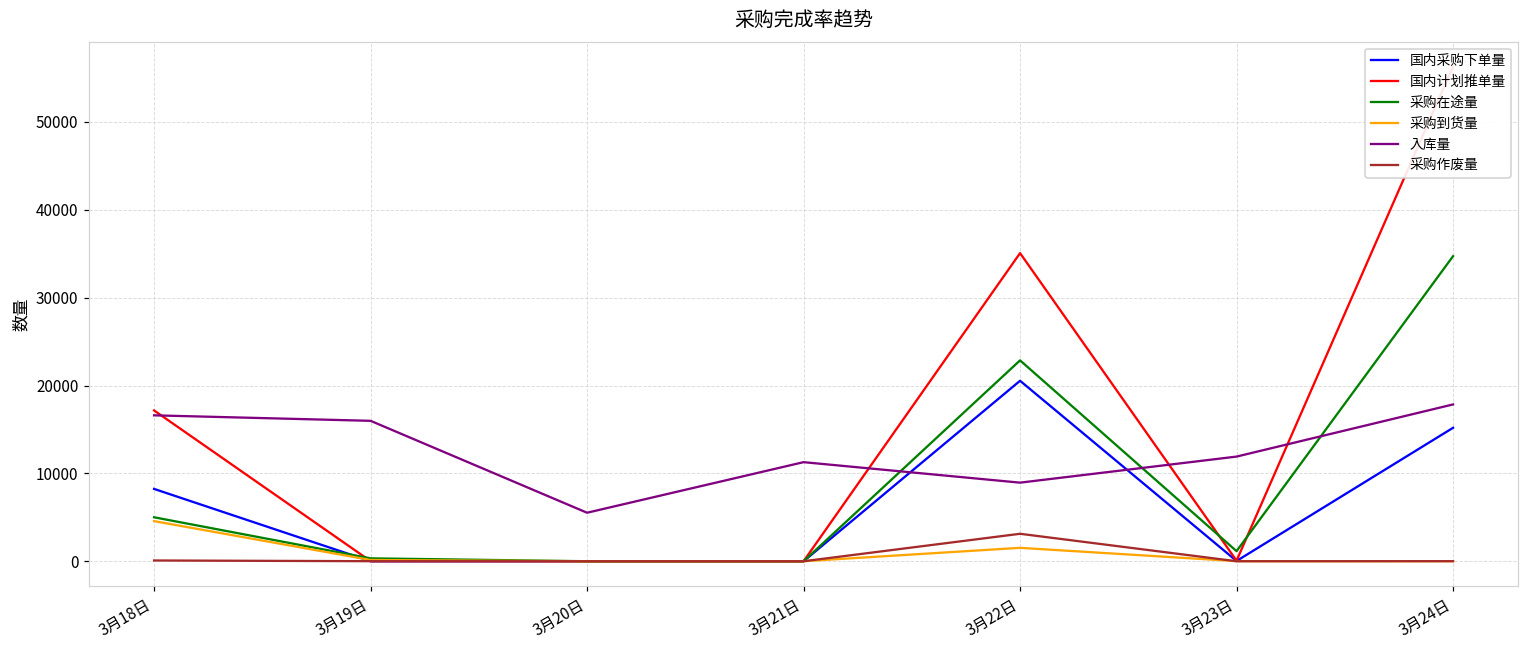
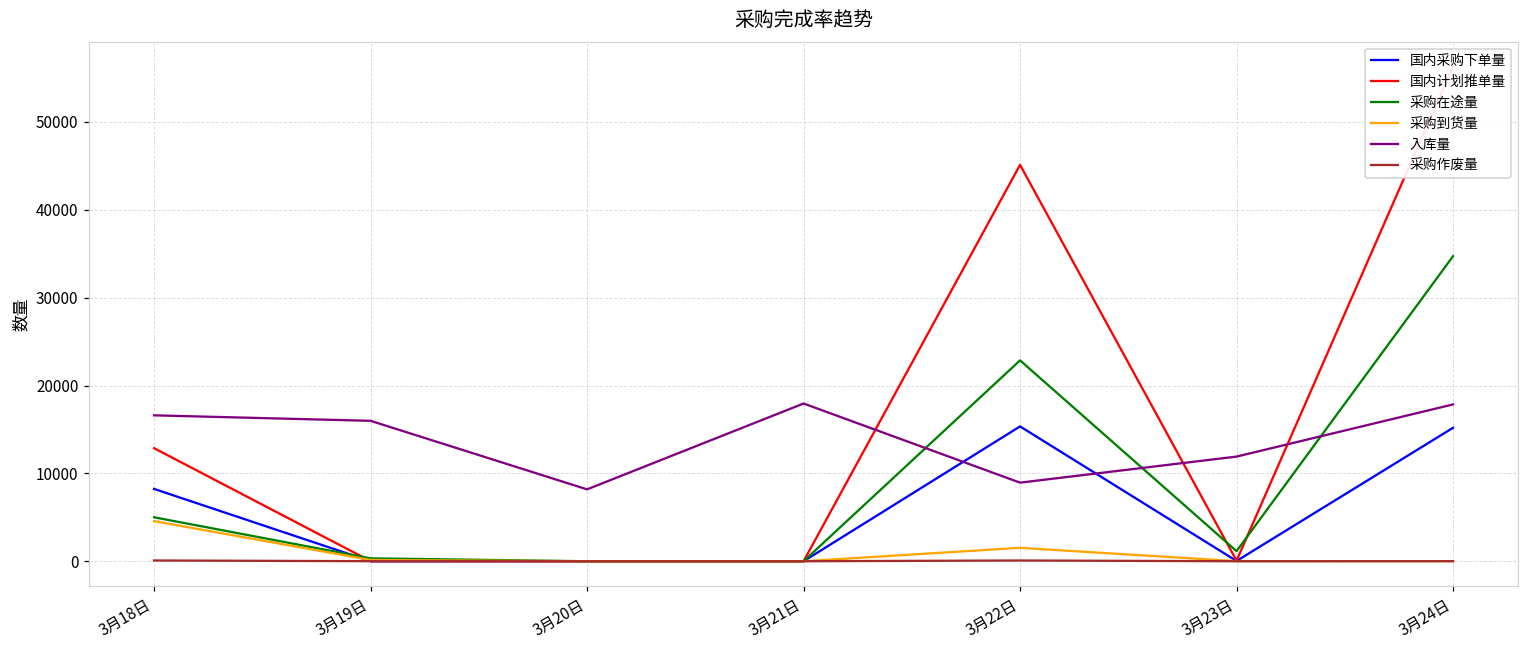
国内计划推单量, 3月18日: 17000 -> 13000
入库量, 3月20日: 6000 -> 8000
入库量, 3月21日: 11000 -> 18000
国内采购下单量, 3月22日: 21000 -> 15000
国内计划推单量, 3月22日: 35000 -> 45000
采购作废量, 3月22日: 3000 -> 0
